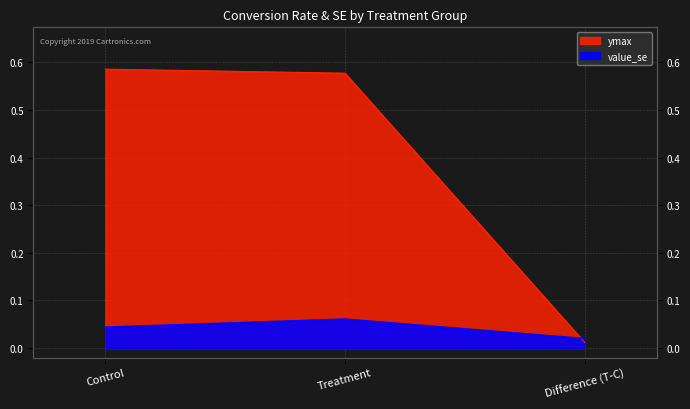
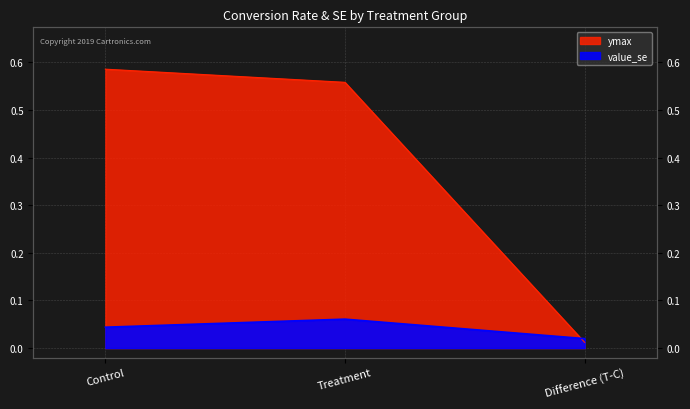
ymax, Treatment: 0.58 -> 0.56
